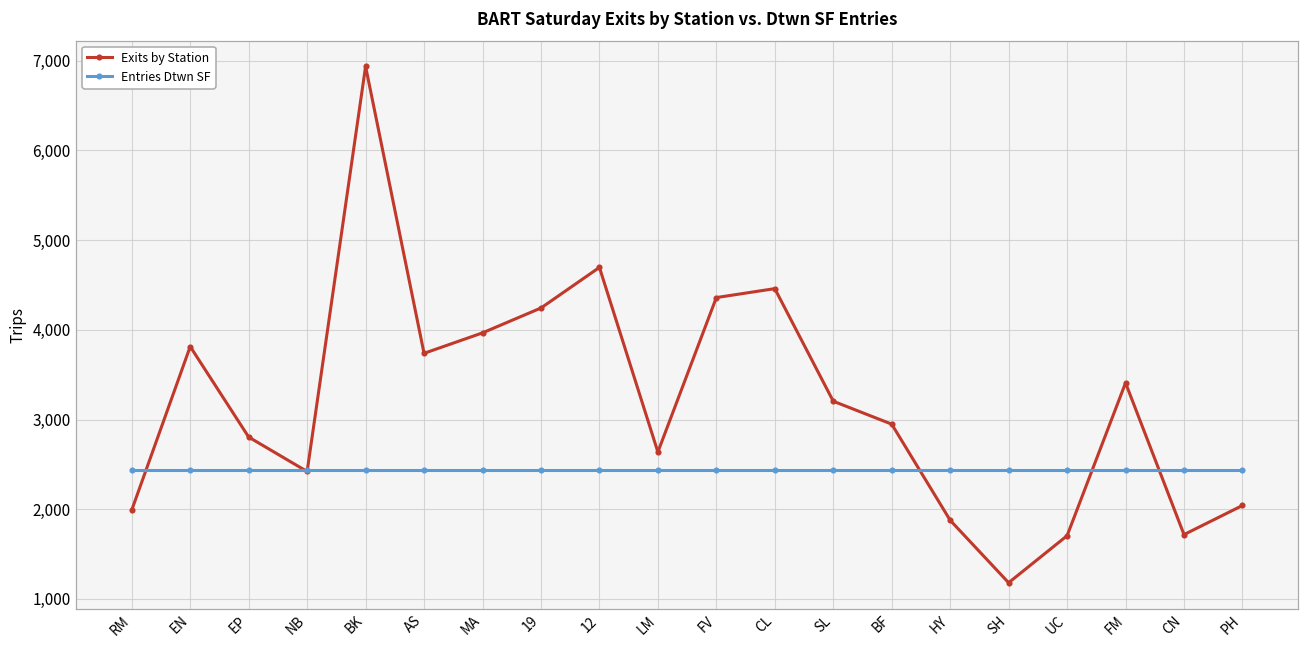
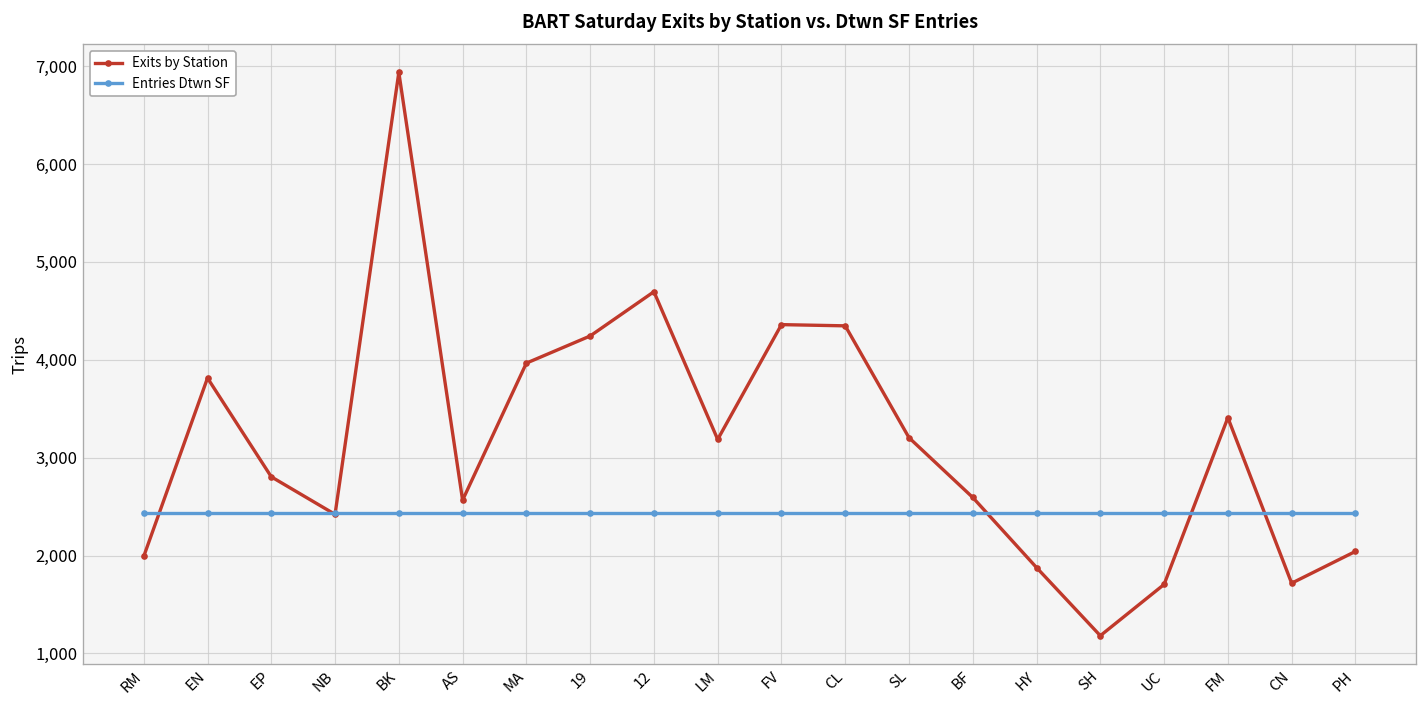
Exits by Station, AS: 3,700 -> 2,600
Exits by Station, LM: 2,600 -> 3,200
Exits by Station, CL: 4,500 -> 4,300
Exits by Station, BF: 2,900 -> 2,600
